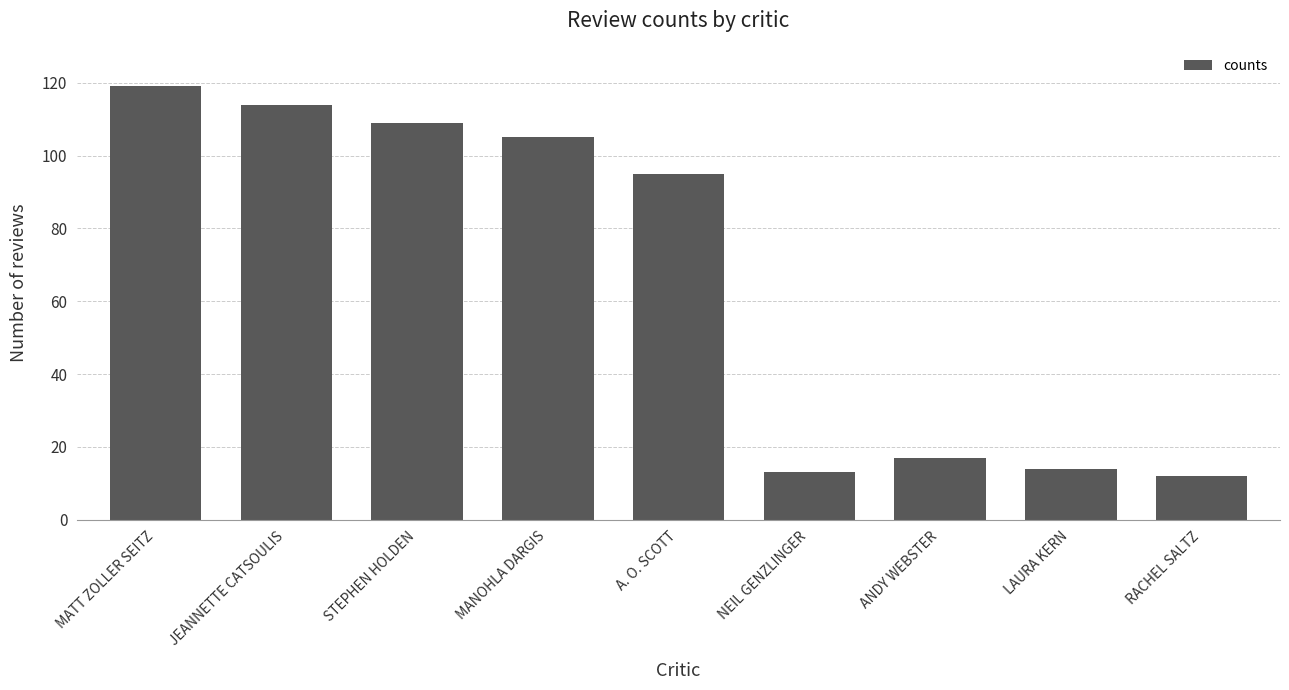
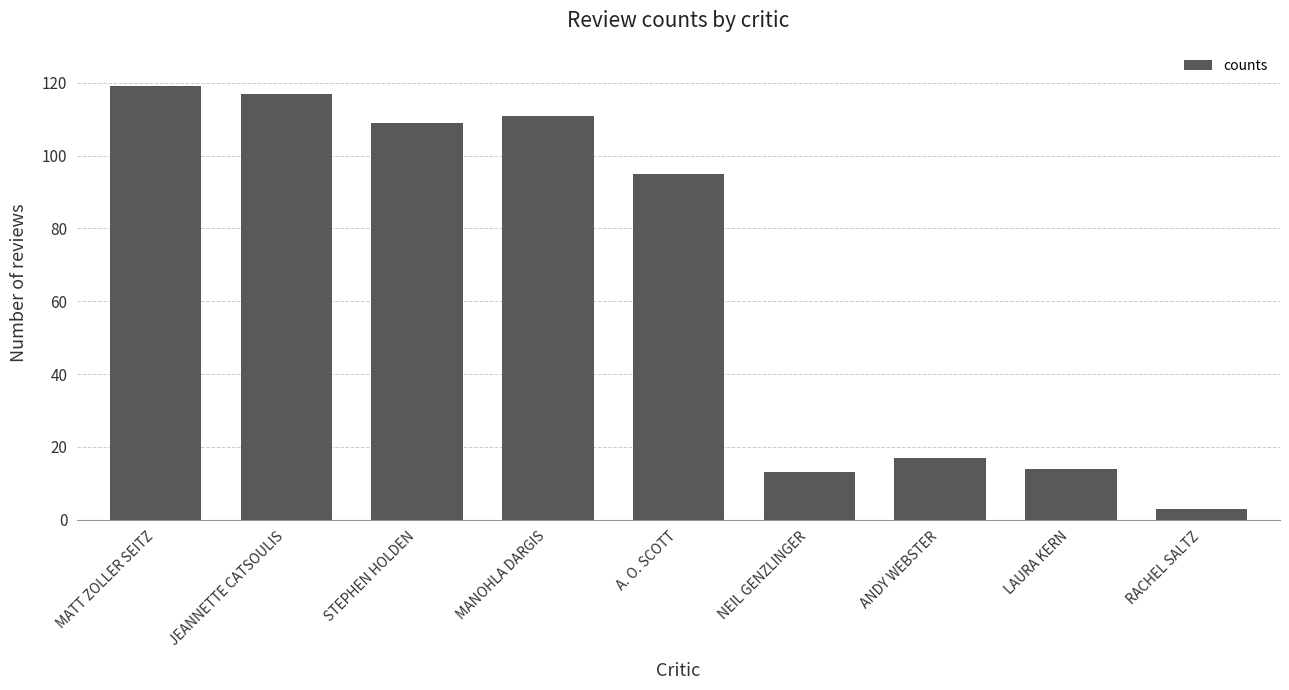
JEANNETTE CATSOULIS: 114 -> 117
MANOHLA DARGIS: 105 -> 111
RACHEL SALTZ: 12 -> 3
